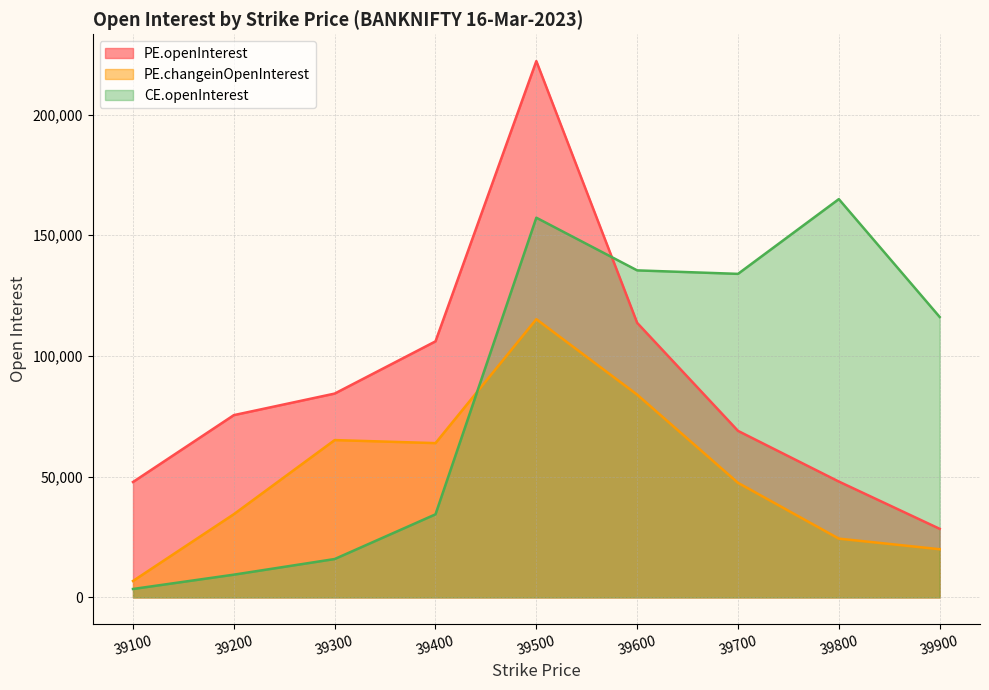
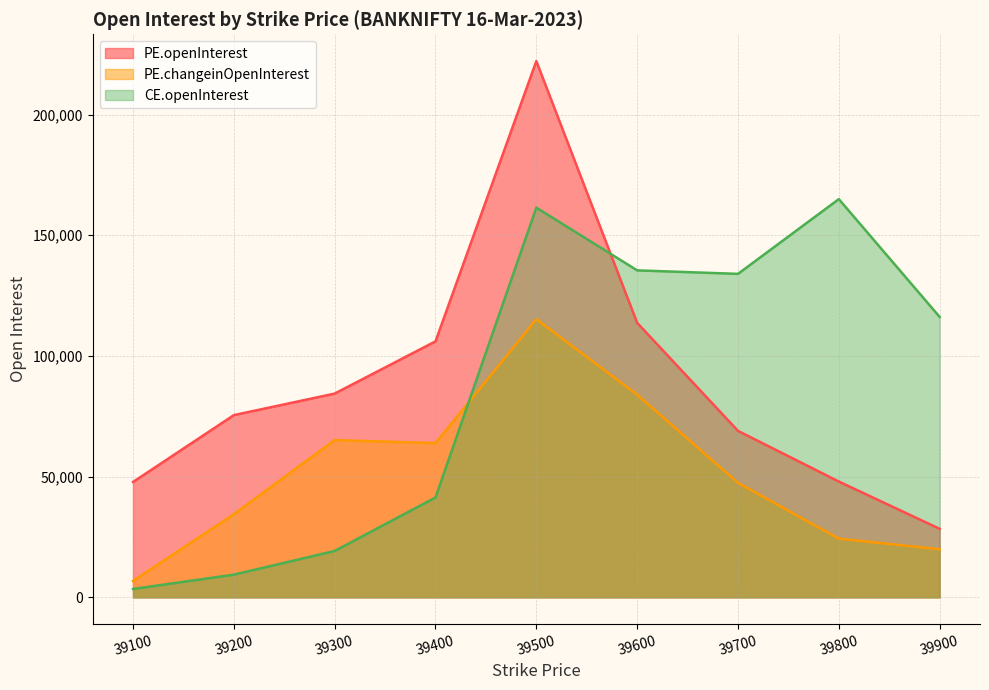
CE.openInterest, 39300: 16,000 -> 19,000
CE.openInterest, 39400: 34,000 -> 41,000
CE.openInterest, 39500: 157,000 -> 161,000
